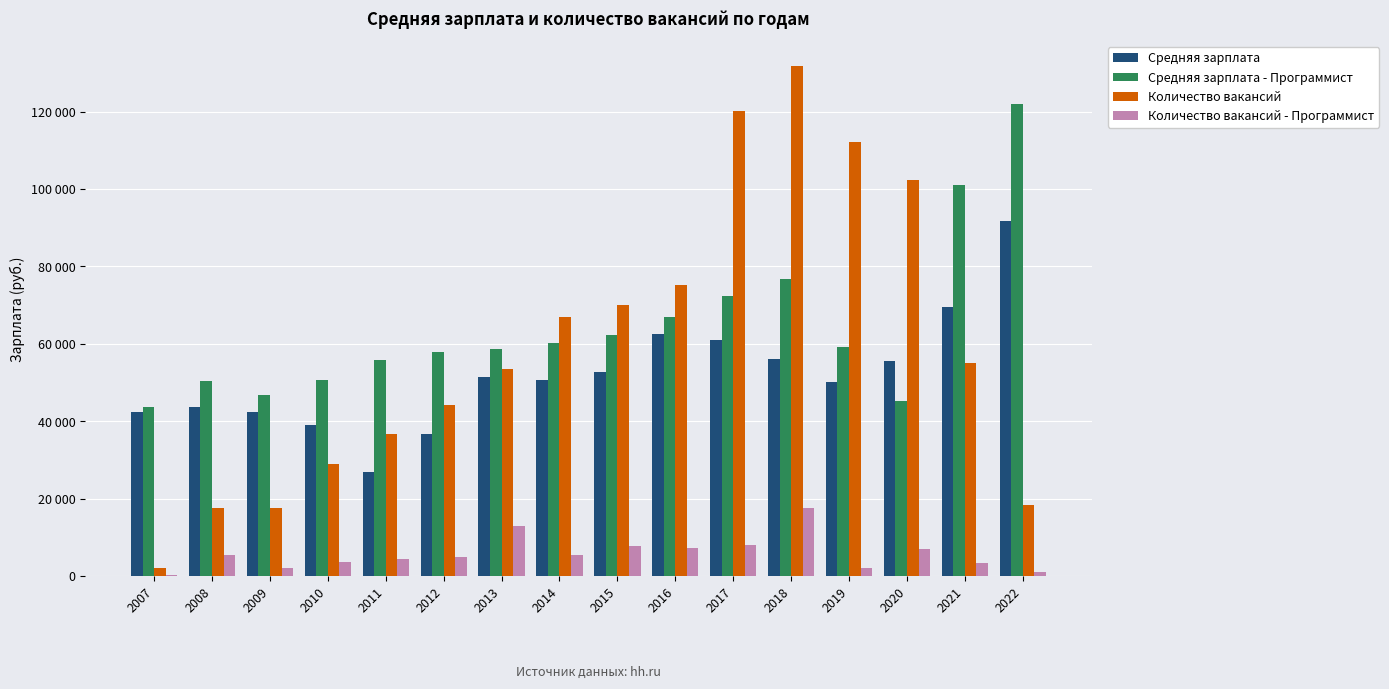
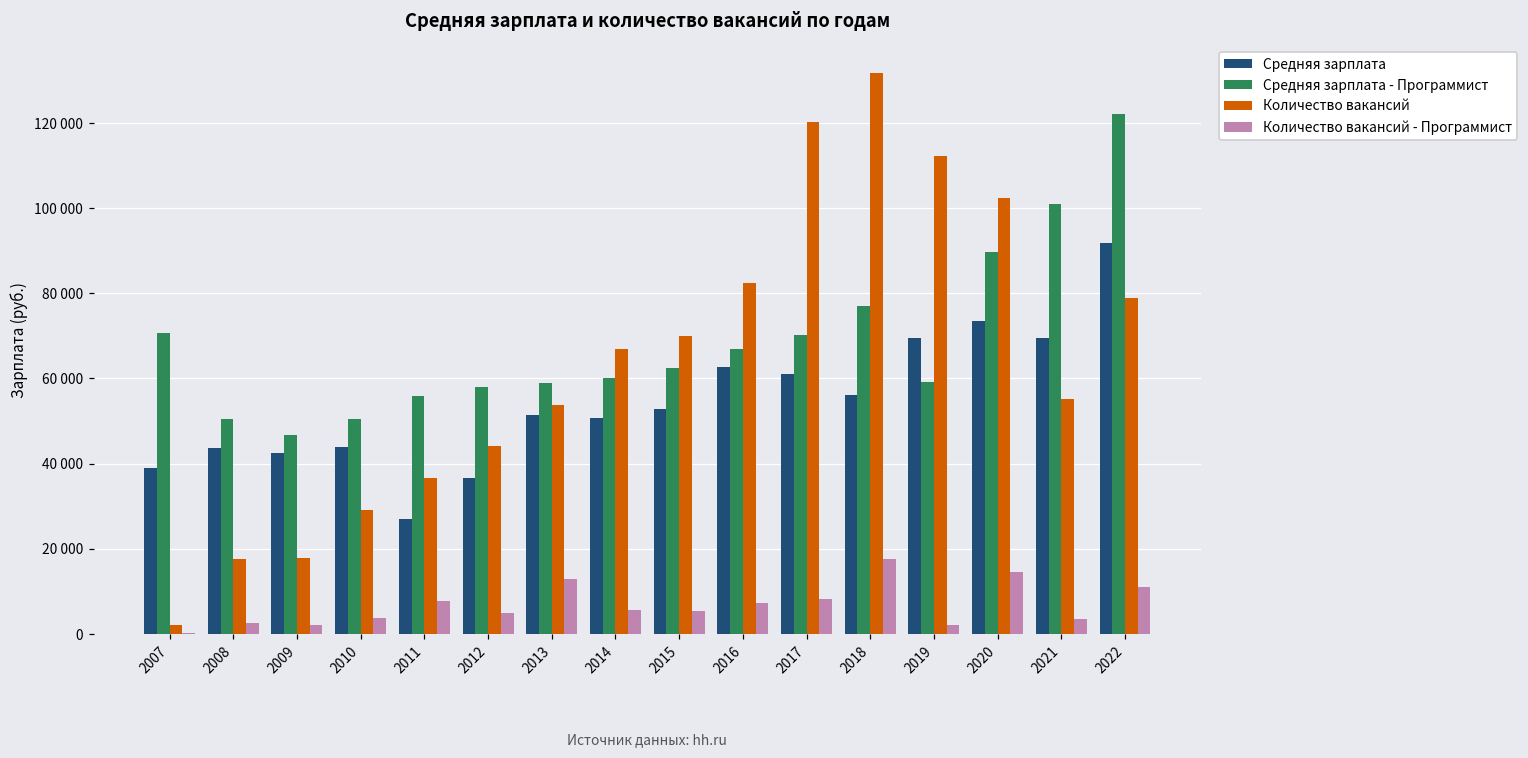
Средняя зарплата, 2007: 42000 -> 39000
Средняя зарплата - Программист, 2007: 44000 -> 71000
Количество вакансий - Программист, 2008: 5000 -> 2000
Средняя зарплата, 2010: 39000 -> 44000
Количество вакансий - Программист, 2011: 4000 -> 8000
Количество вакансий - Программист, 2015: 8000 -> 5000
Количество вакансий, 2016: 75000 -> 82000
Средняя зарплата - Программист, 2017: 72000 -> 70000
Средняя зарплата, 2019: 50000 -> 69000
Средняя зарплата, 2020: 56000 -> 73000
Средняя зарплата - Программист, 2020: 45000 -> 90000
Количество вакансий - Программист, 2020: 7000 -> 14000
Количество вакансий, 2022: 18000 -> 79000
Количество вакансий - Программист, 2022: 1000 -> 11000
